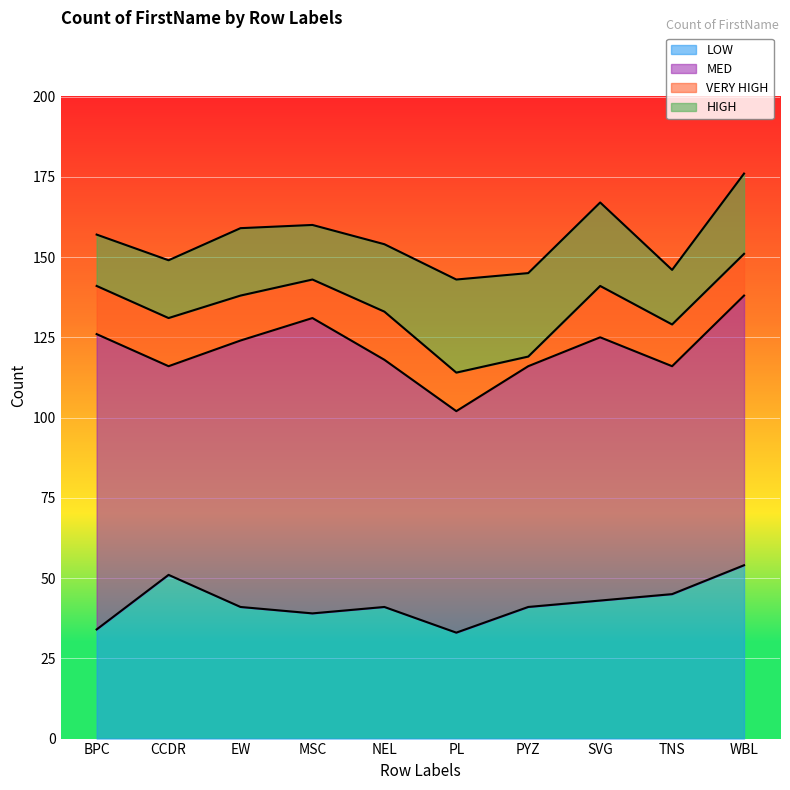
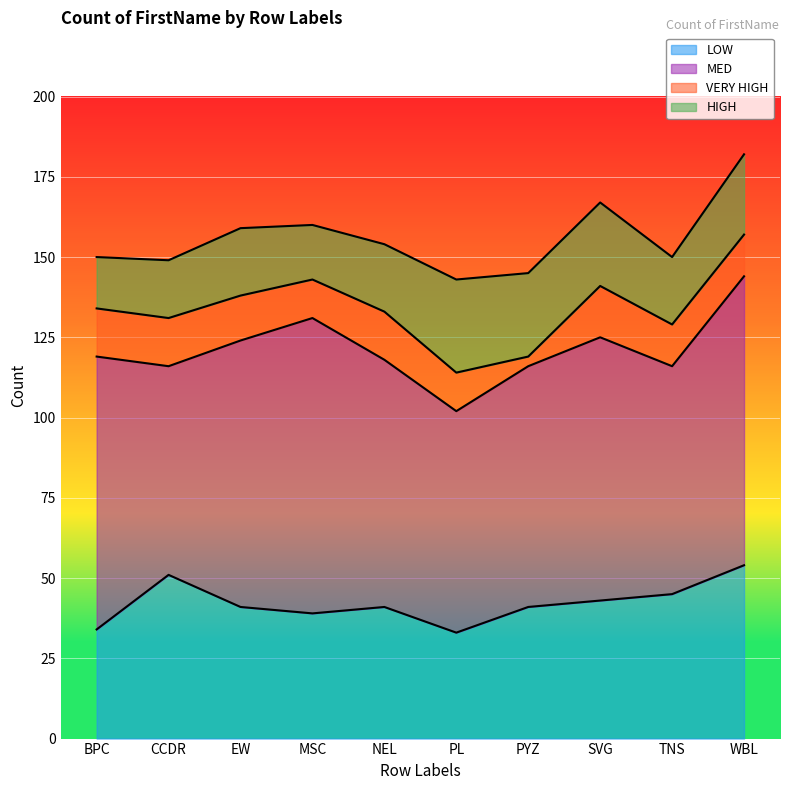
MED, BPC: 92 -> 85
HIGH, TNS: 17 -> 21
MED, WBL: 84 -> 90
